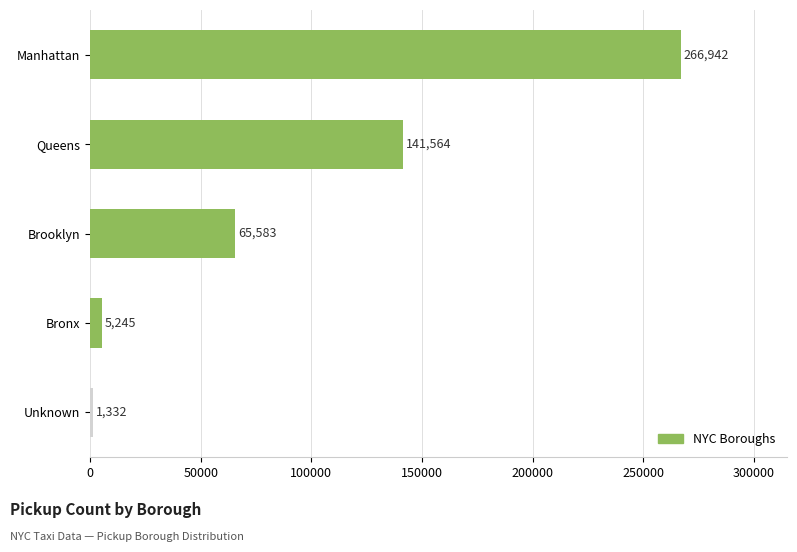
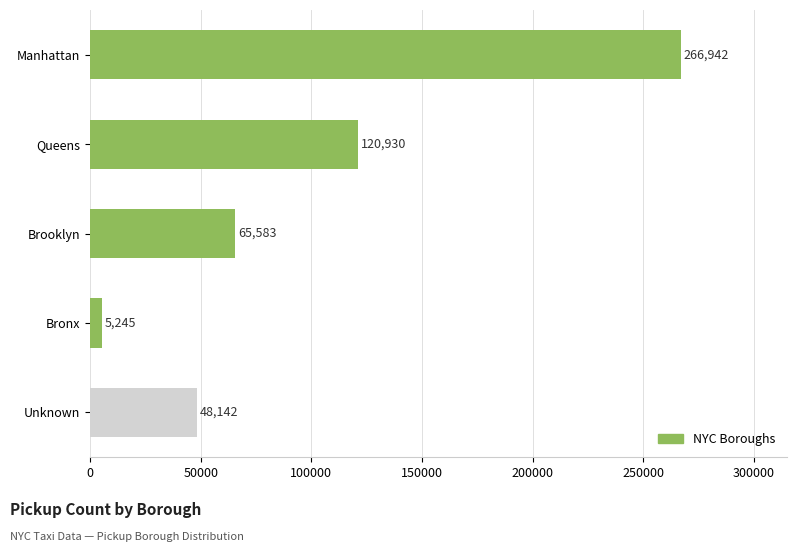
Queens: 141,564 -> 120,930
Unknown: 1,332 -> 48,142
